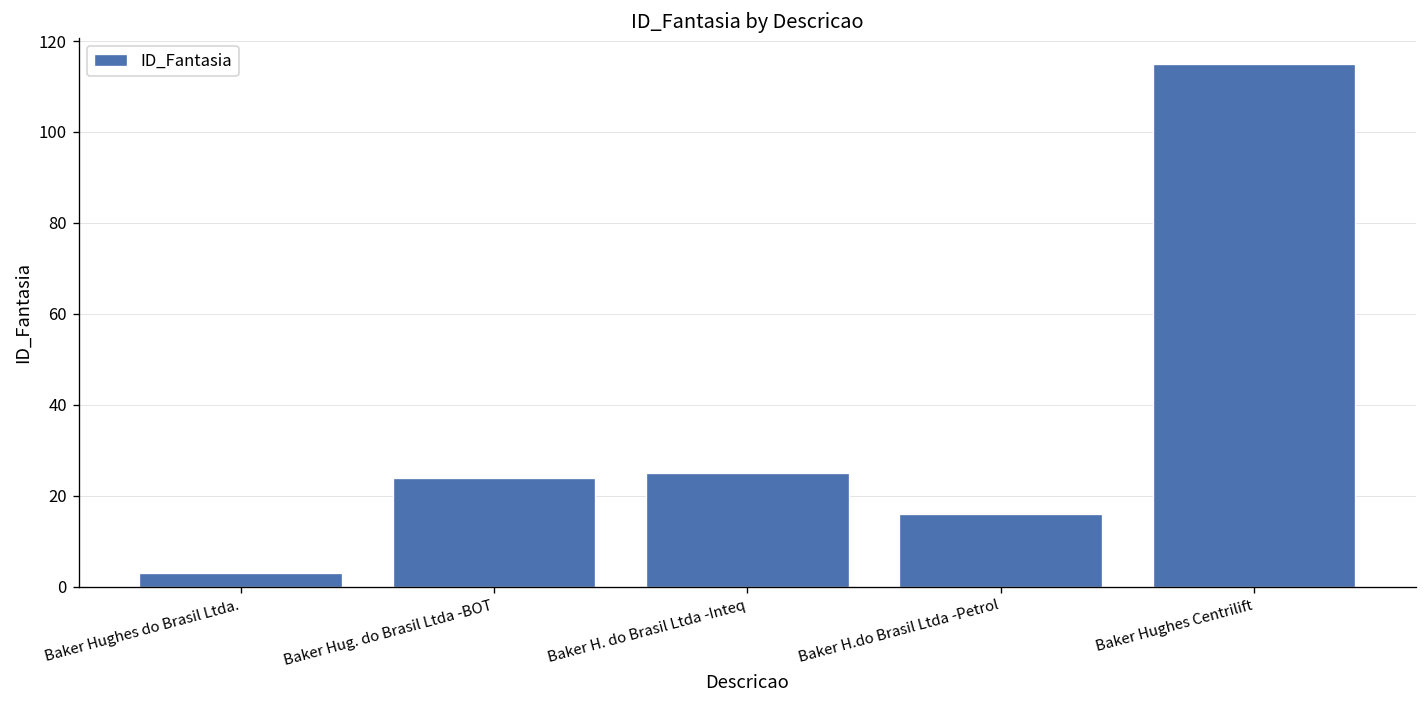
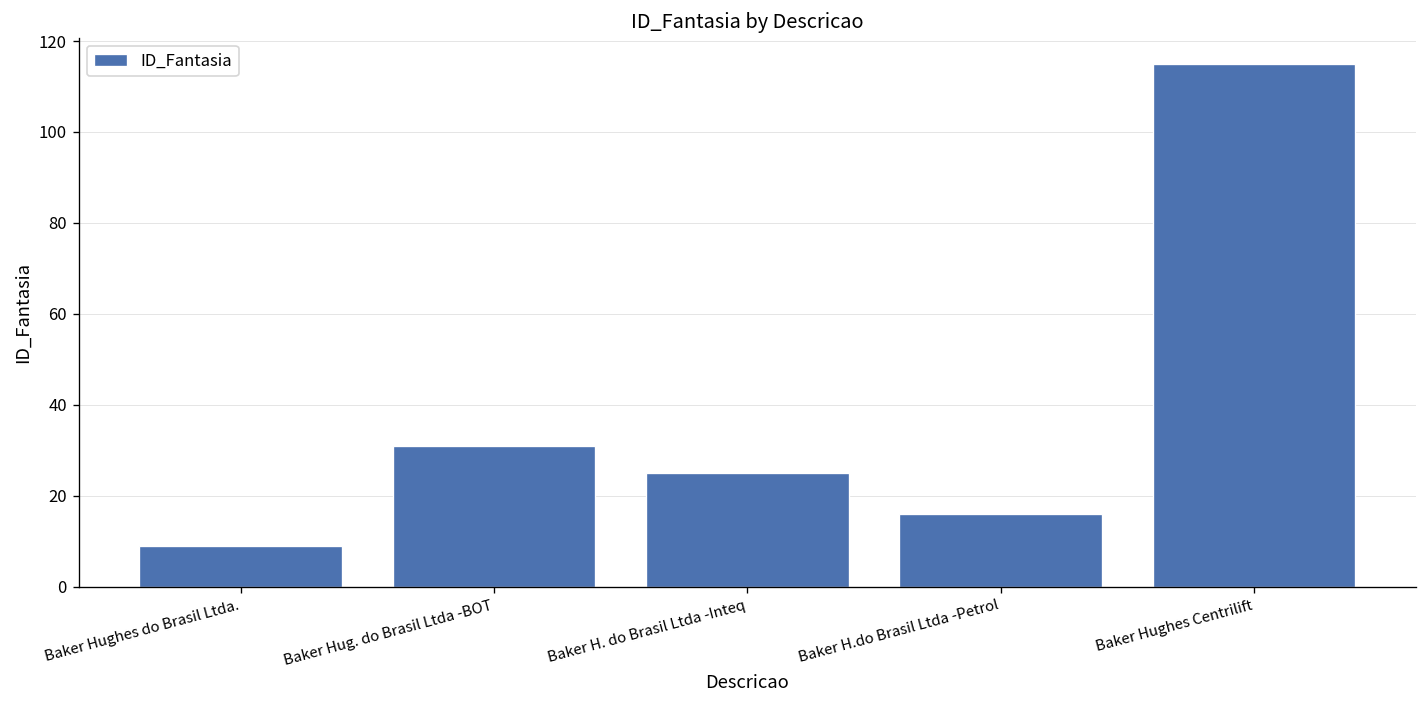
Baker Hughes do Brasil Ltda.: 3 -> 9
Baker Hug. do Brasil Ltda -BOT: 24 -> 31
